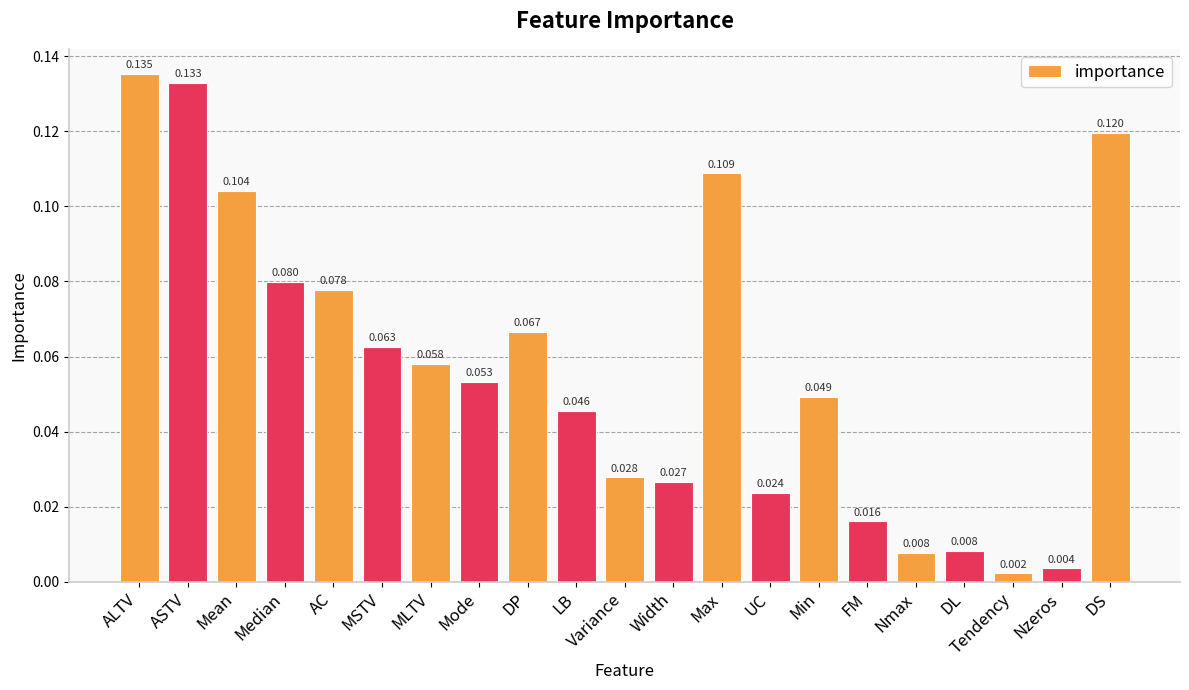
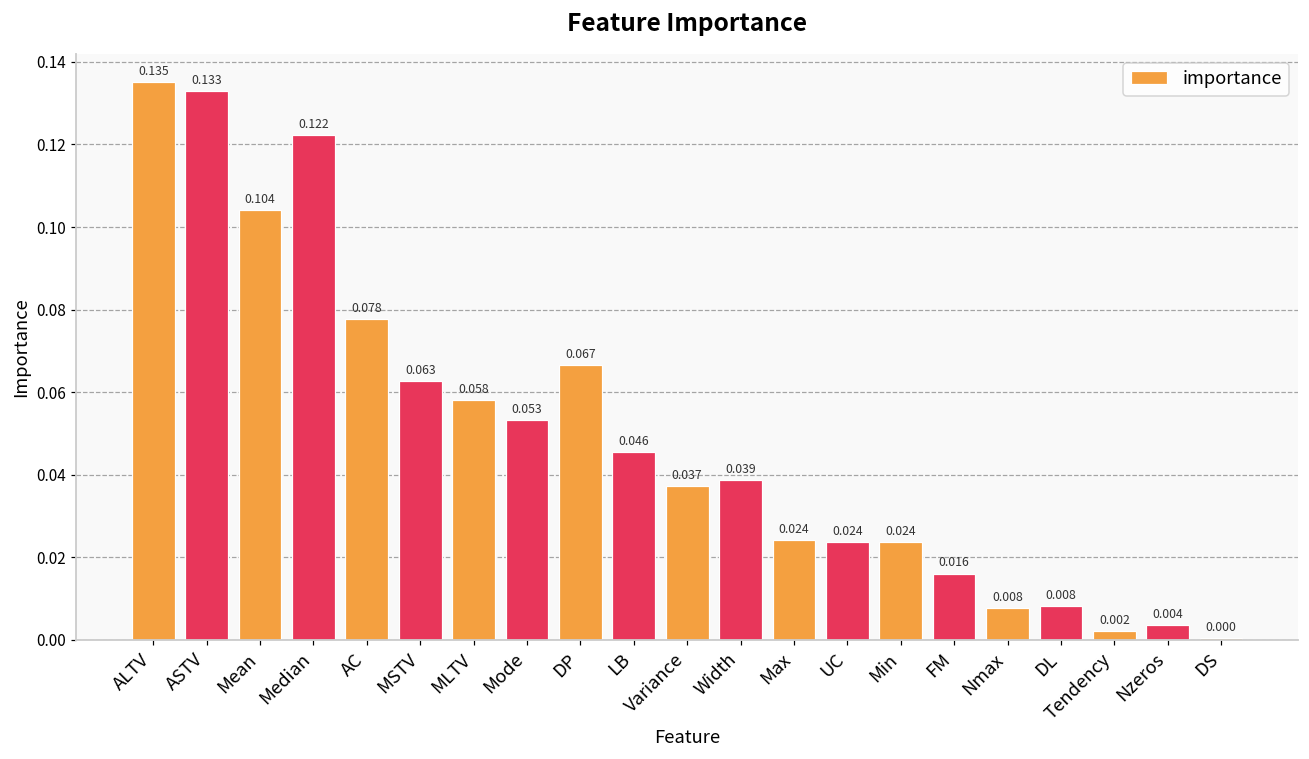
Median: 0.080 -> 0.122
Variance: 0.028 -> 0.037
Width: 0.027 -> 0.039
Max: 0.109 -> 0.024
Min: 0.049 -> 0.024
DS: 0.120 -> 0.000
